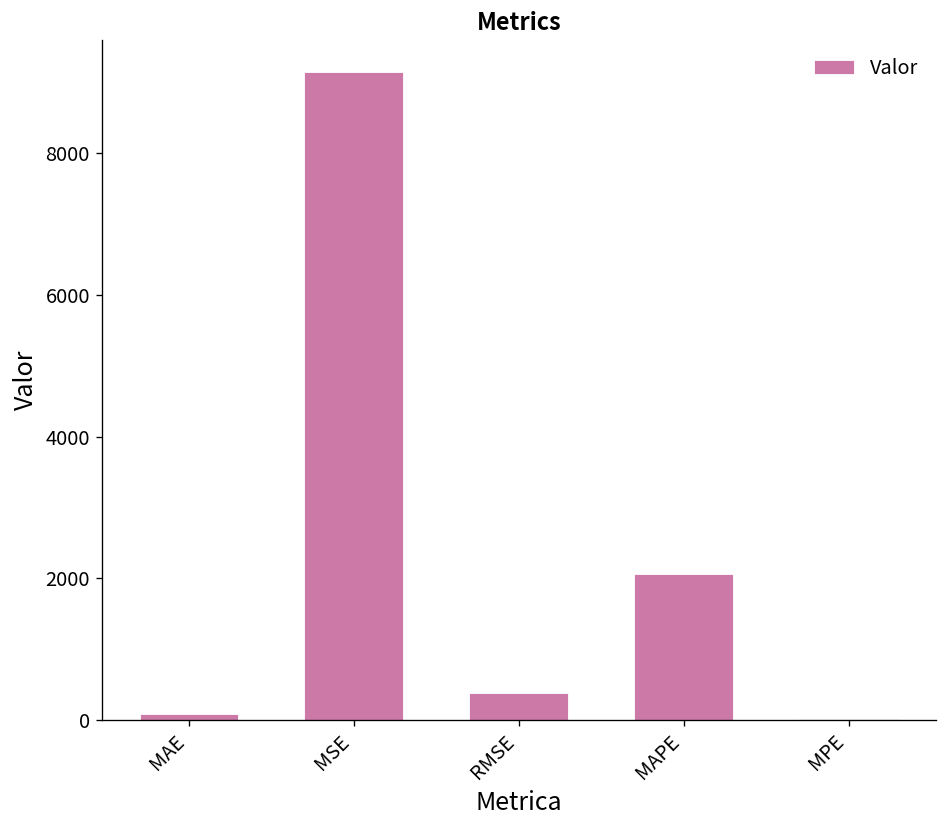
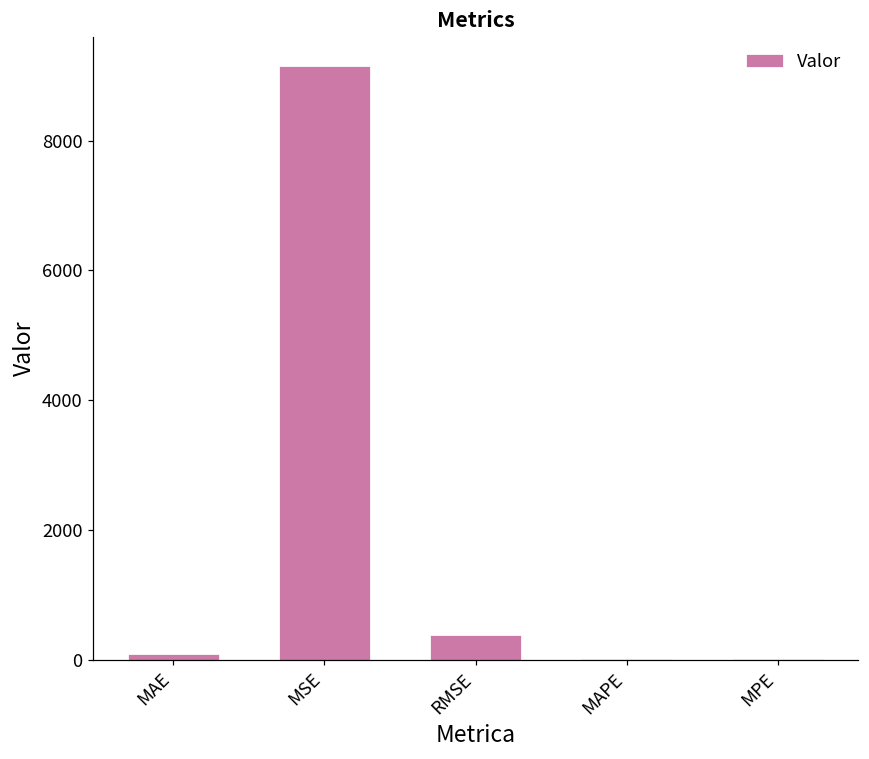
MAPE: 2100 -> 0
